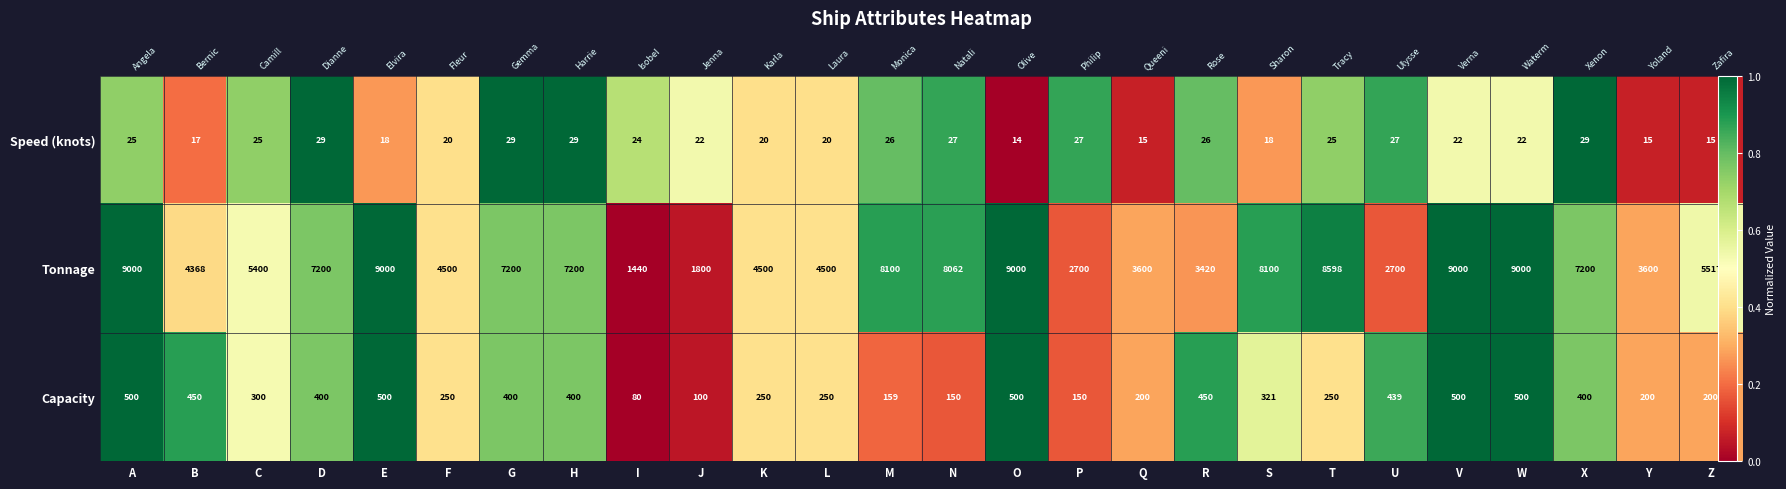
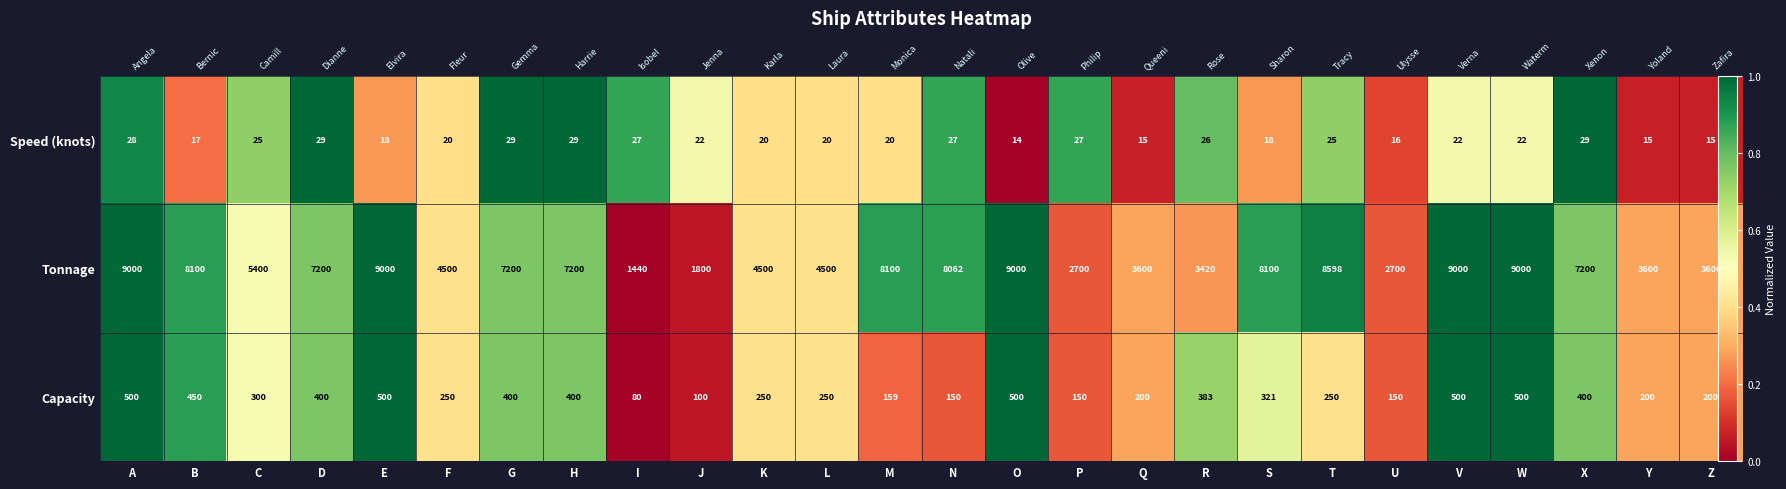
Speed (knots), A: 25 -> 28
Speed (knots), I: 24 -> 27
Speed (knots), M: 26 -> 20
Speed (knots), U: 27 -> 16
Tonnage, B: 4368 -> 8100
Tonnage, Z: 5517 -> 3600
Capacity, R: 450 -> 383
Capacity, U: 439 -> 150
